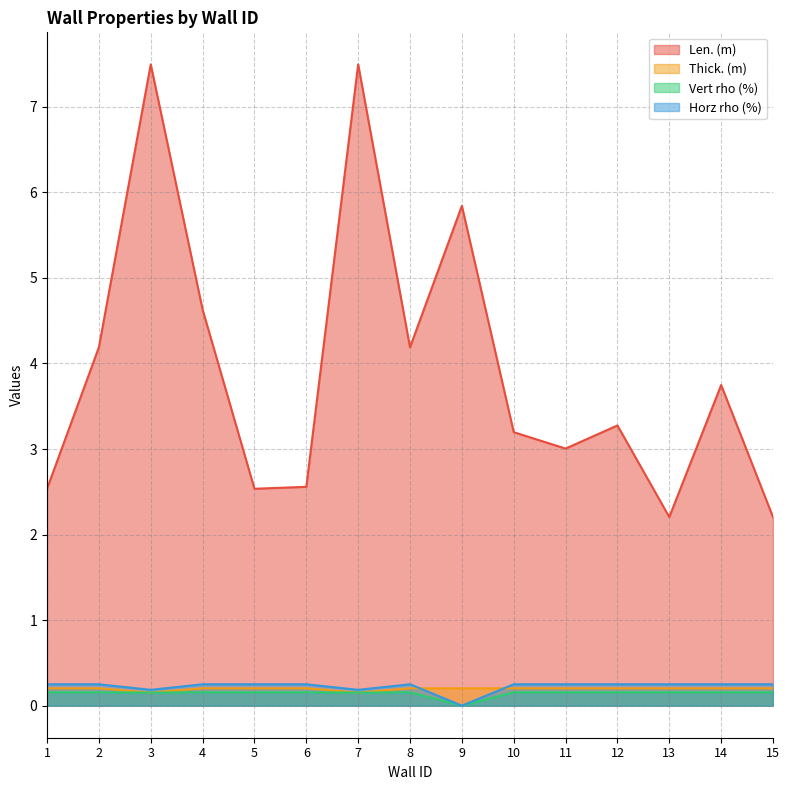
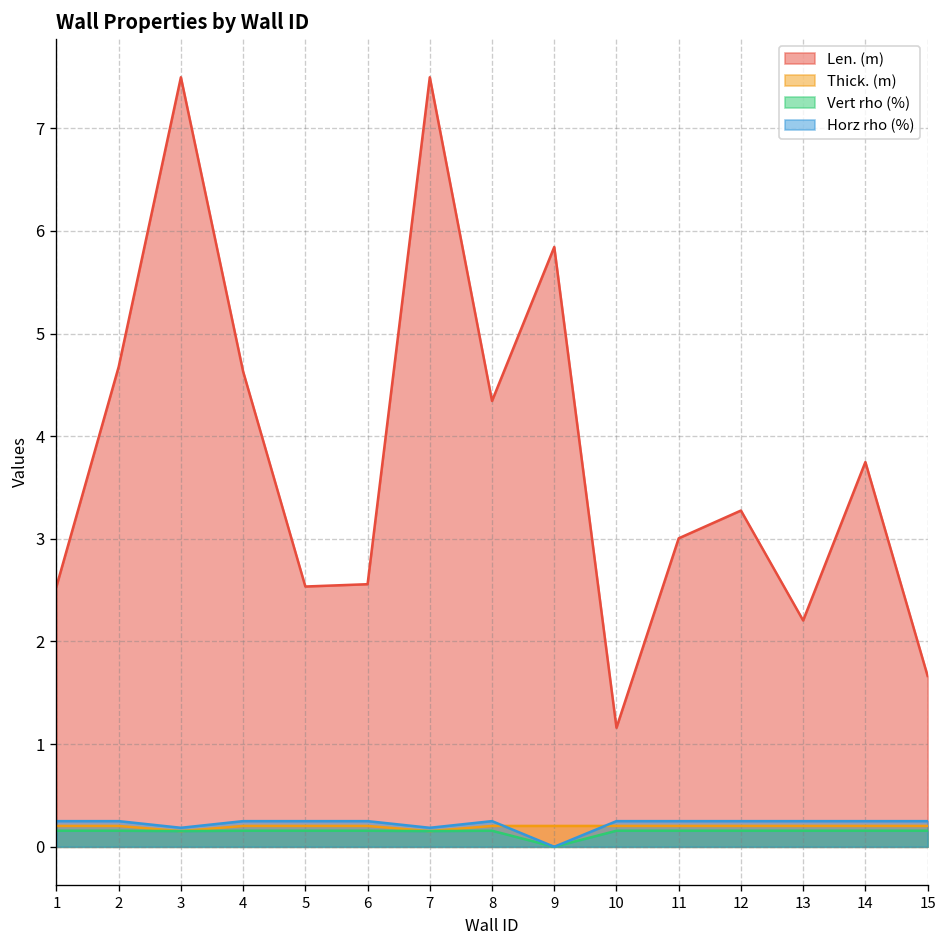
Len. (m), 2: 4.2 -> 4.7
Len. (m), 8: 4.2 -> 4.3
Len. (m), 10: 3.2 -> 1.2
Len. (m), 15: 2.2 -> 1.7
